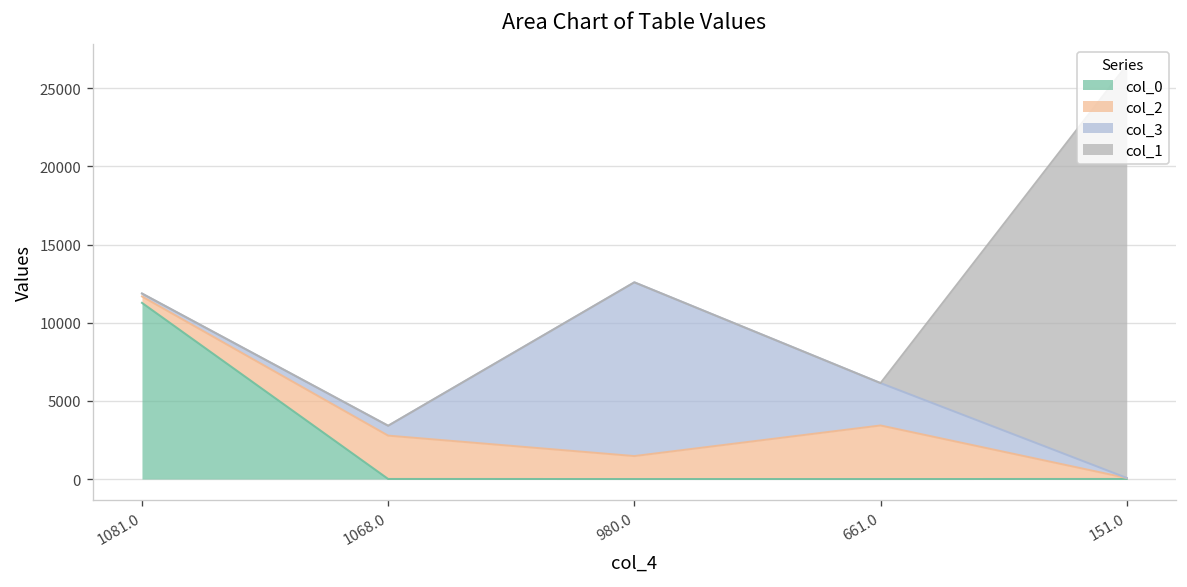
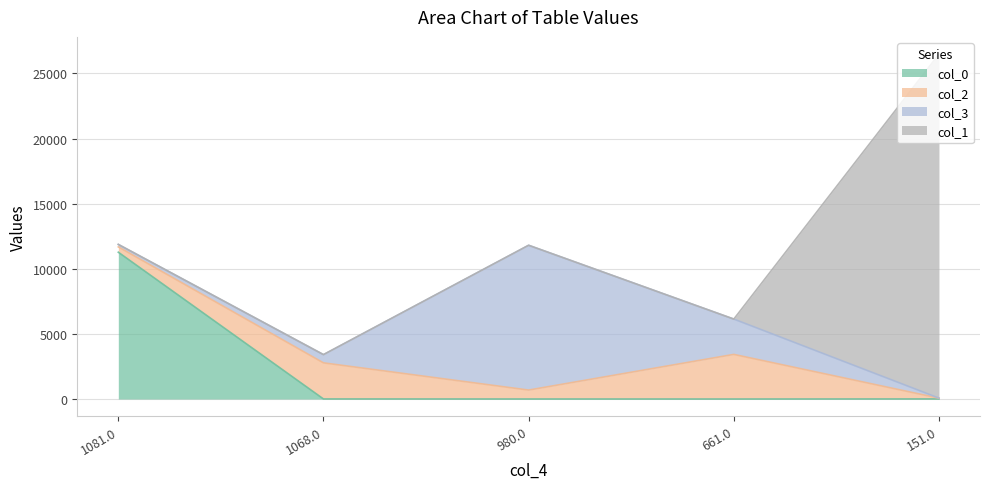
col_2, 980.0: 1500 -> 700
